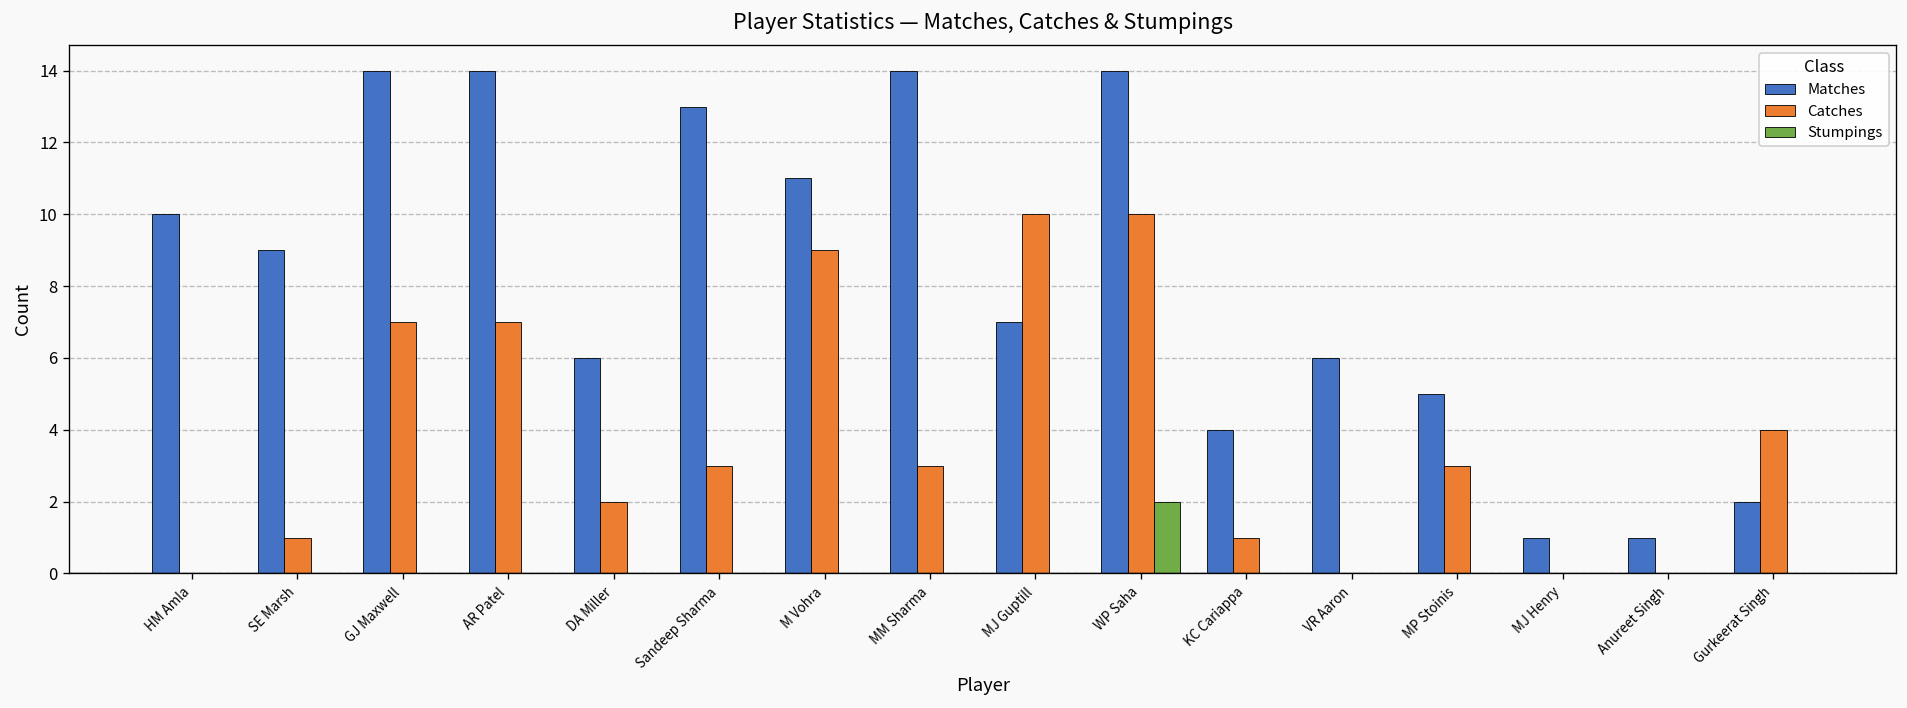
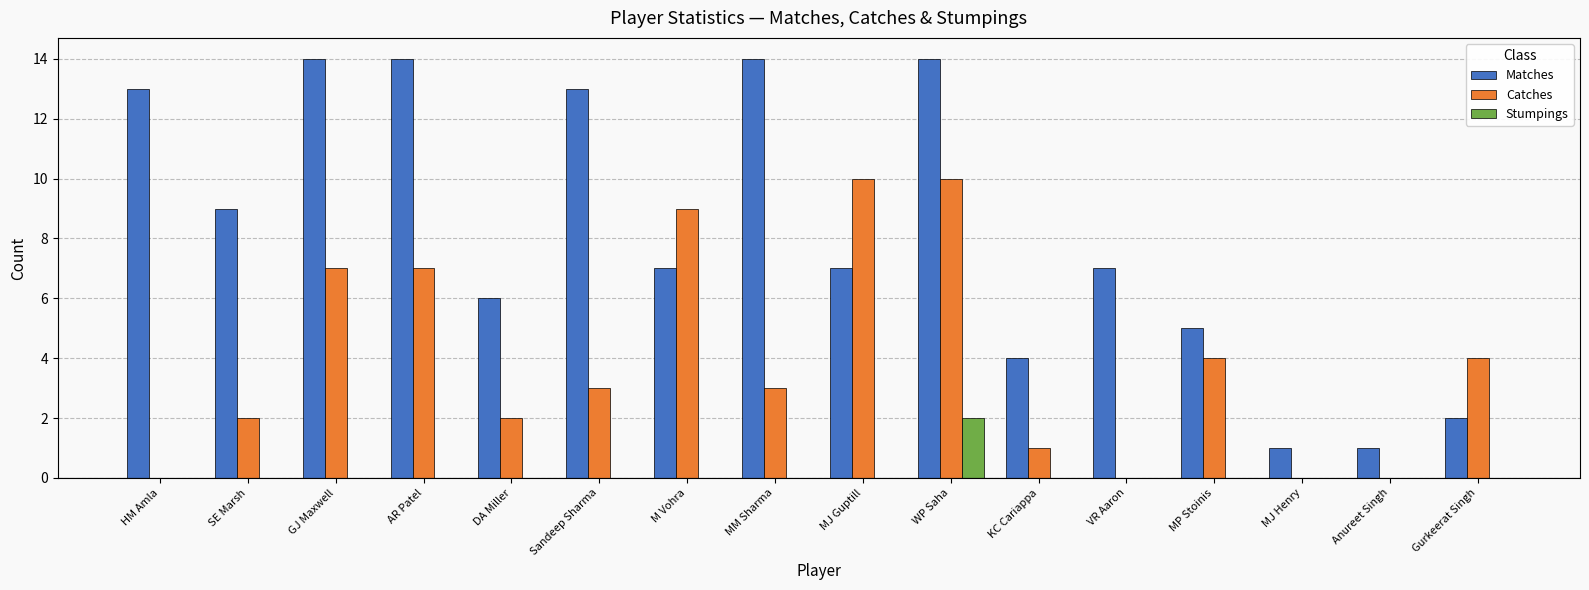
Matches, HM Amla: 10 -> 13
Catches, SE Marsh: 1 -> 2
Matches, M Vohra: 11 -> 7
Matches, VR Aaron: 6 -> 7
Catches, MP Stoinis: 3 -> 4
